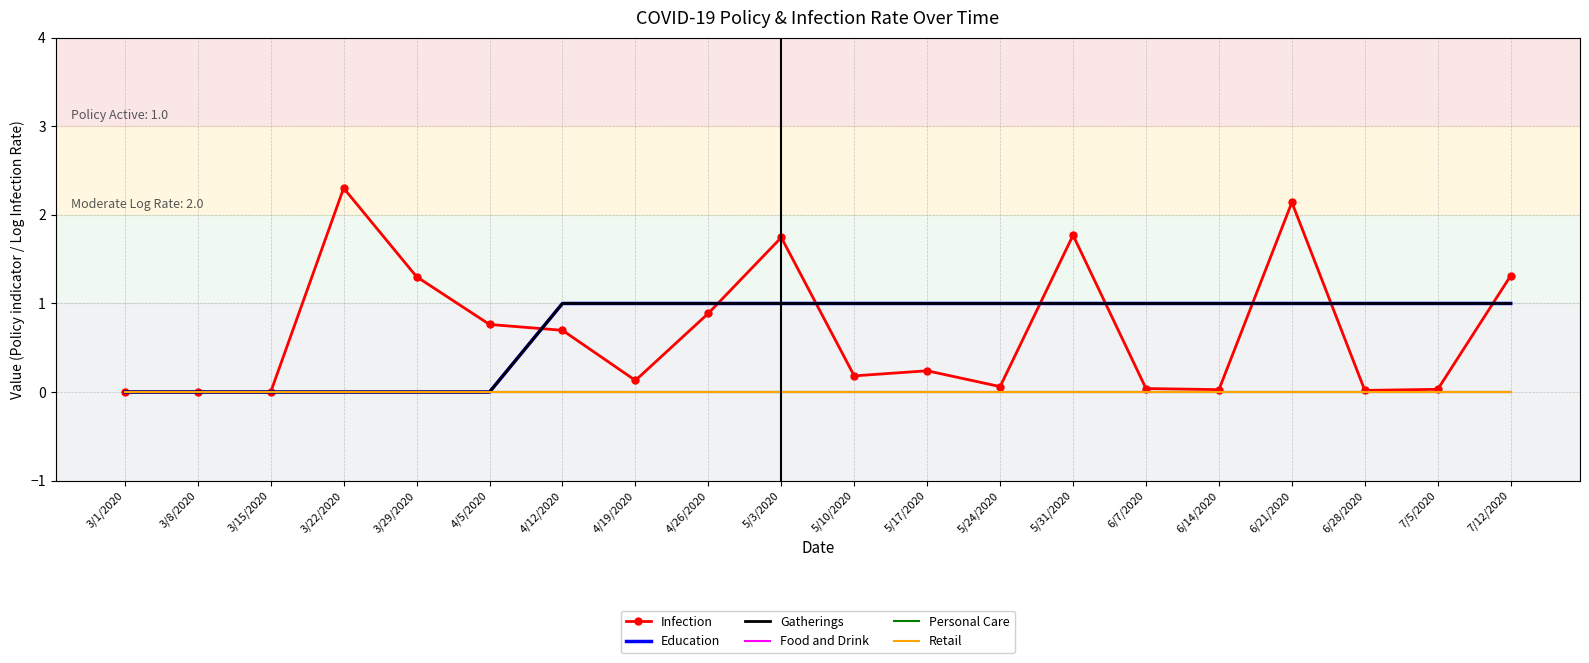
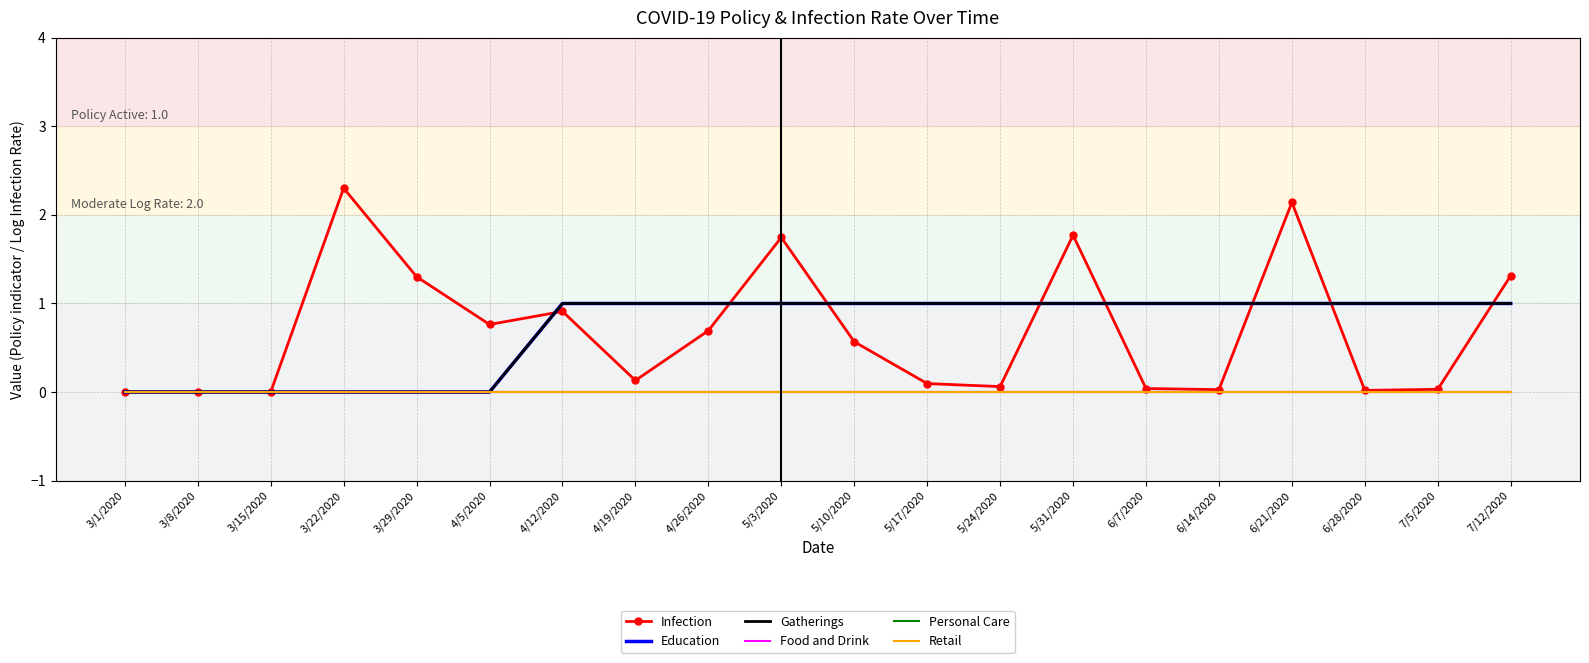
Infection, 4/12/2020: 0.7 -> 0.9
Infection, 4/26/2020: 0.9 -> 0.7
Infection, 5/10/2020: 0.2 -> 0.6
Infection, 5/17/2020: 0.2 -> 0.1
